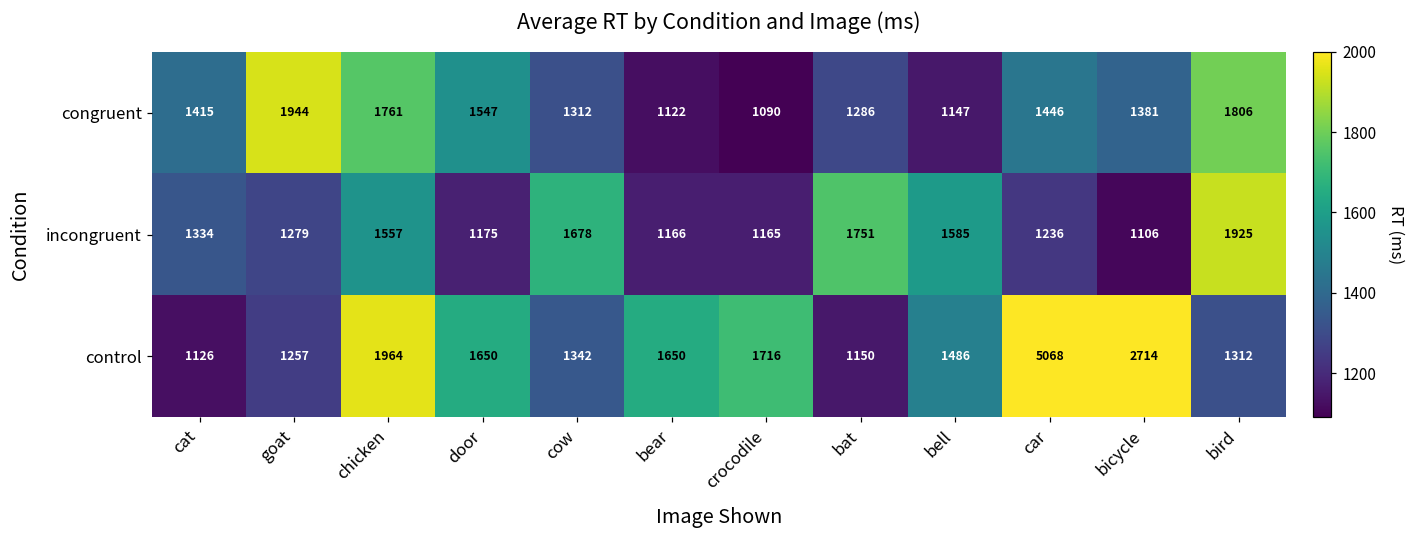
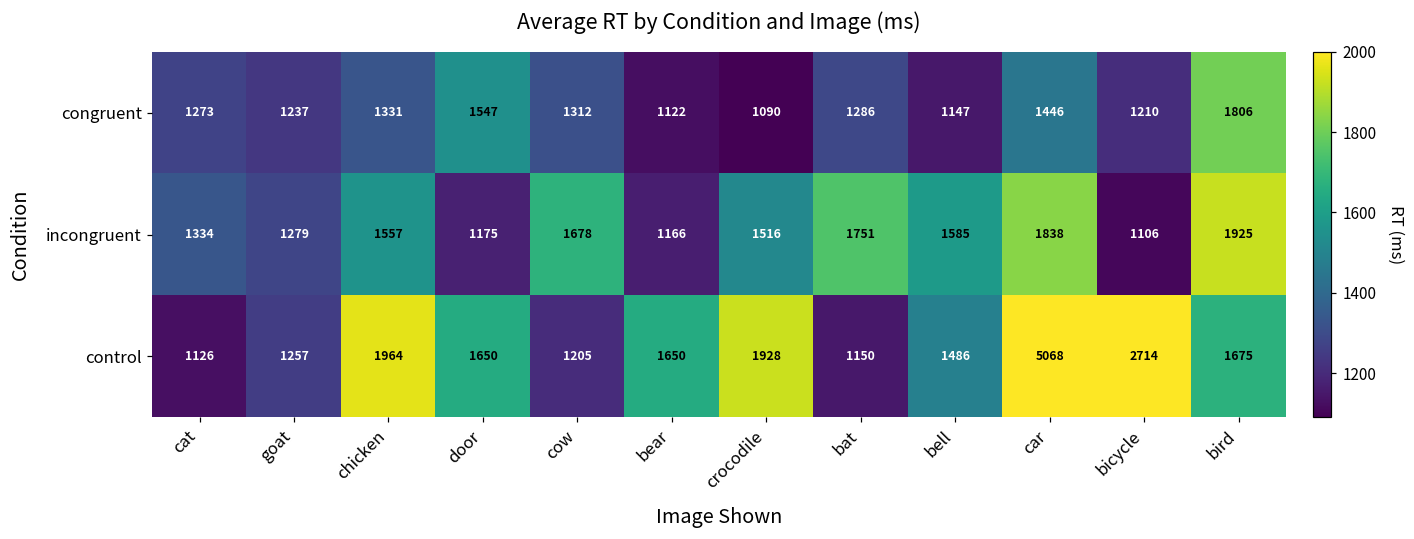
congruent, cat: 1415 -> 1273
congruent, goat: 1944 -> 1237
congruent, chicken: 1761 -> 1331
congruent, bicycle: 1381 -> 1210
incongruent, crocodile: 1165 -> 1516
incongruent, car: 1236 -> 1838
control, cow: 1342 -> 1205
control, crocodile: 1716 -> 1928
control, bird: 1312 -> 1675
